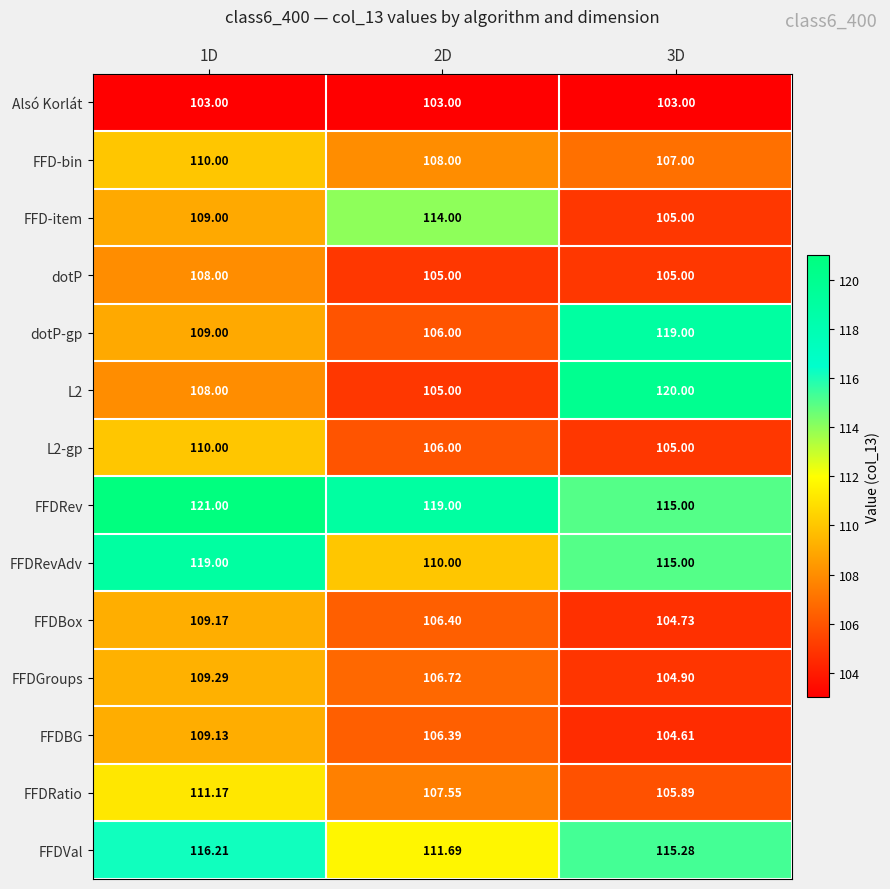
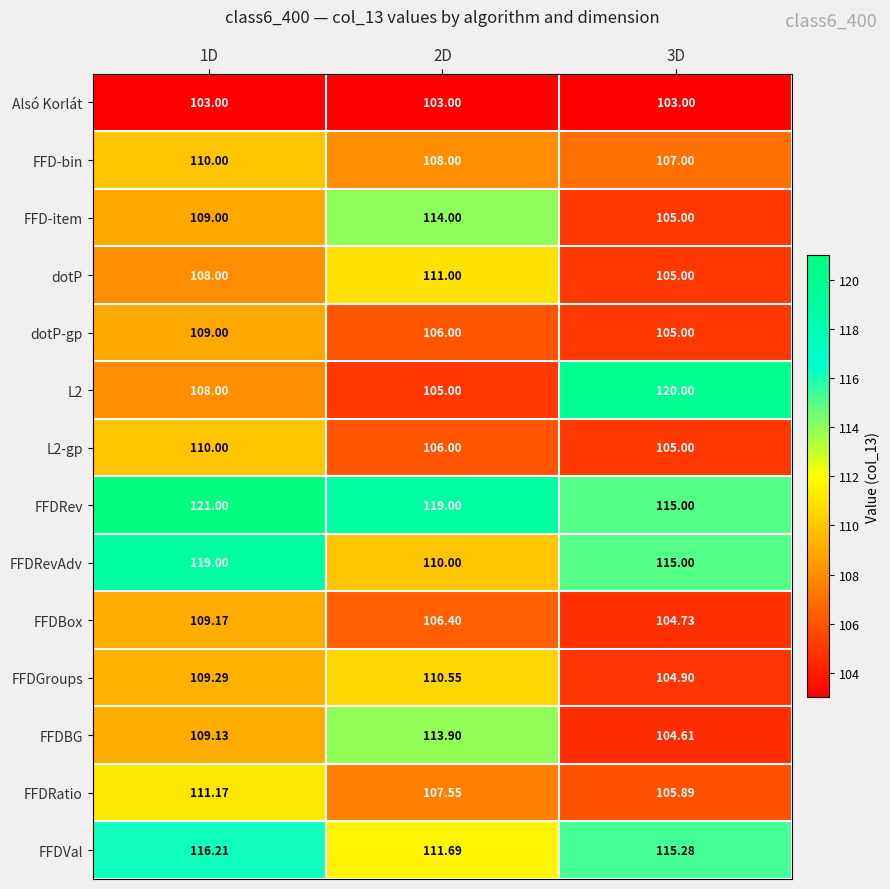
dotP, 2D: 105.00 -> 111.00
dotP-gp, 3D: 119.00 -> 105.00
FFDGroups, 2D: 106.72 -> 110.55
FFDBG, 2D: 106.39 -> 113.90
